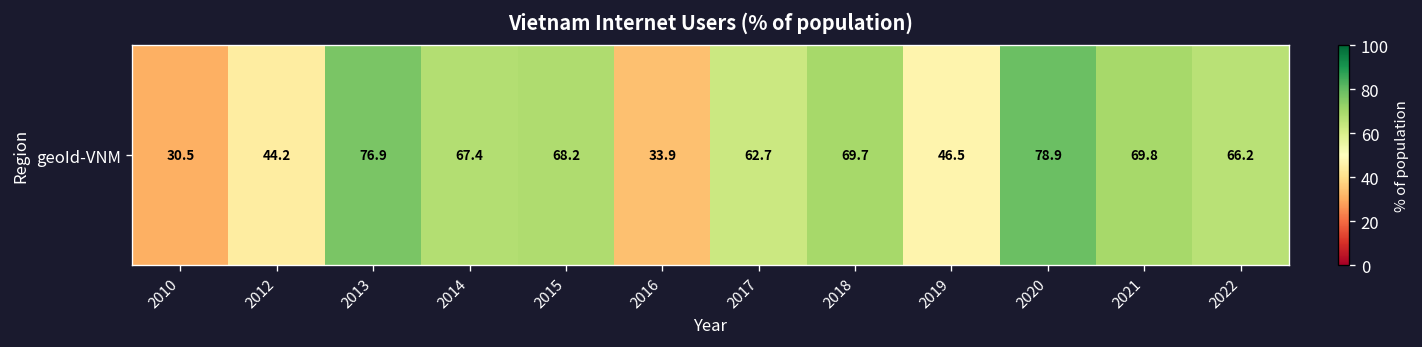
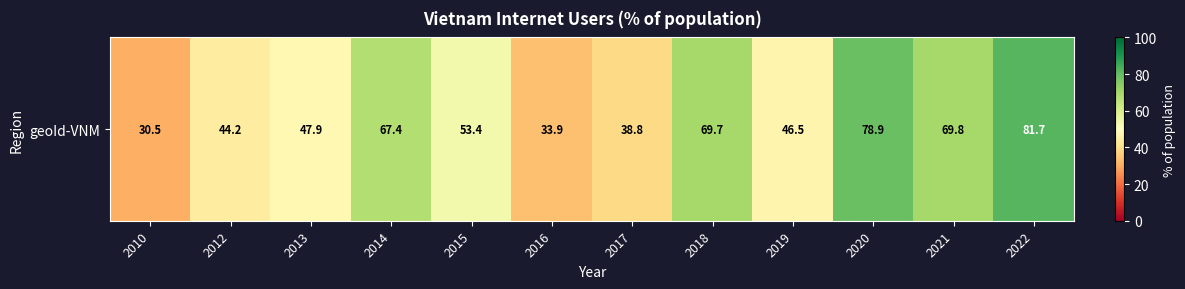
geoId-VNM, 2013: 76.9 -> 47.9
geoId-VNM, 2015: 68.2 -> 53.4
geoId-VNM, 2017: 62.7 -> 38.8
geoId-VNM, 2022: 66.2 -> 81.7
